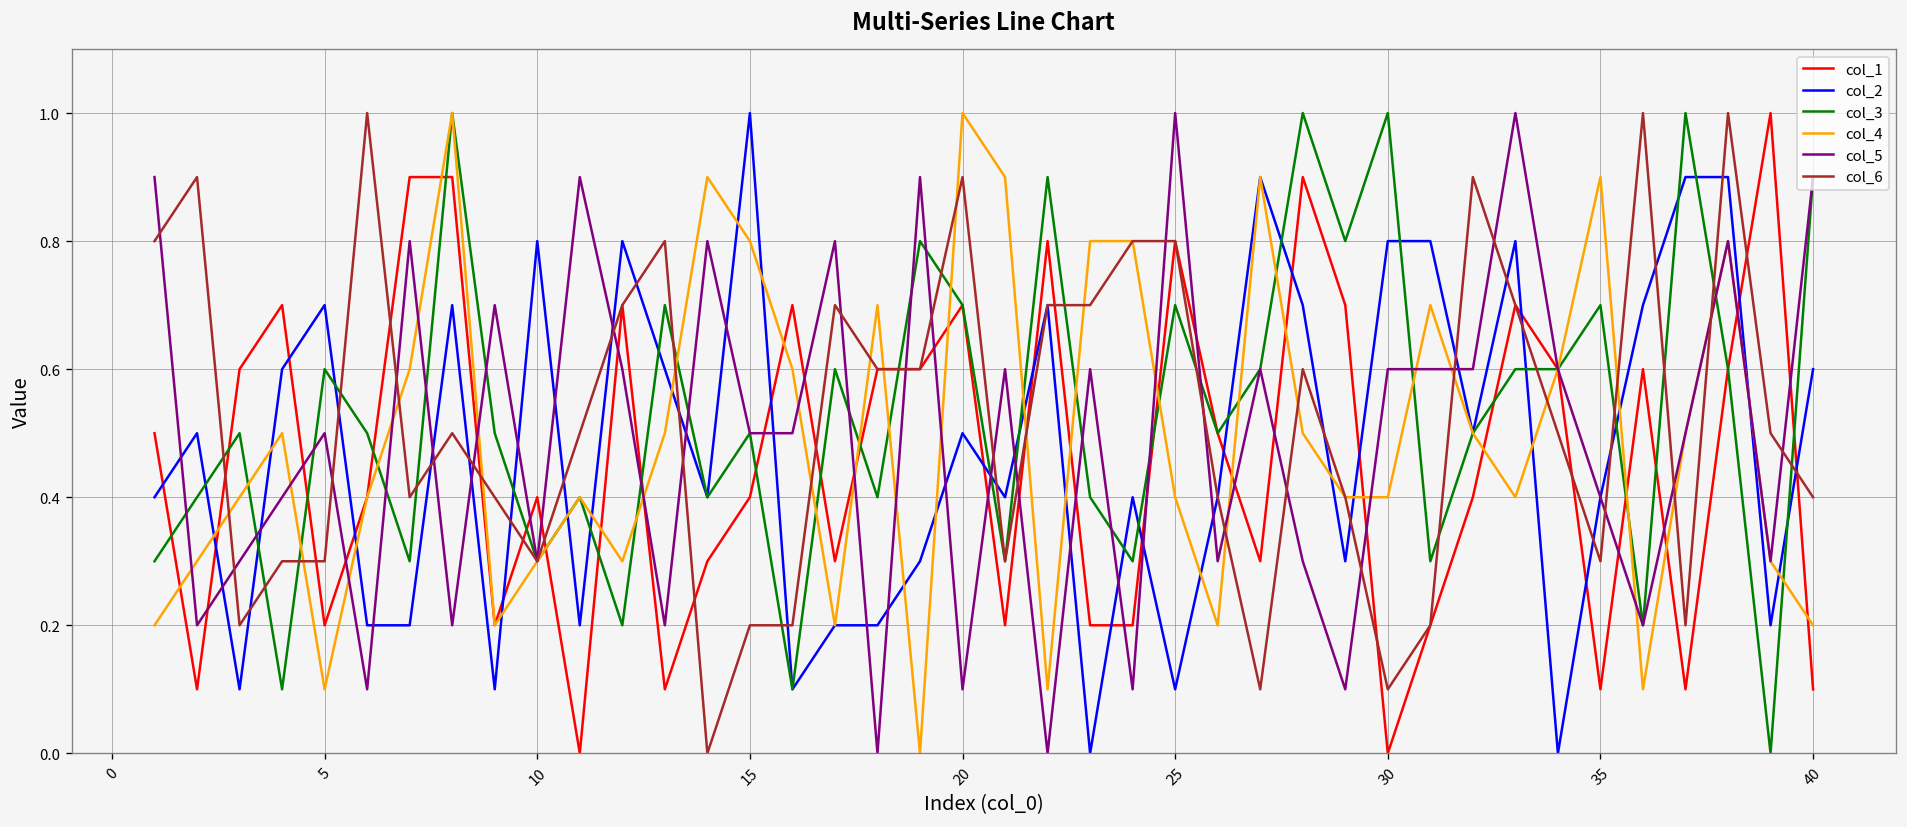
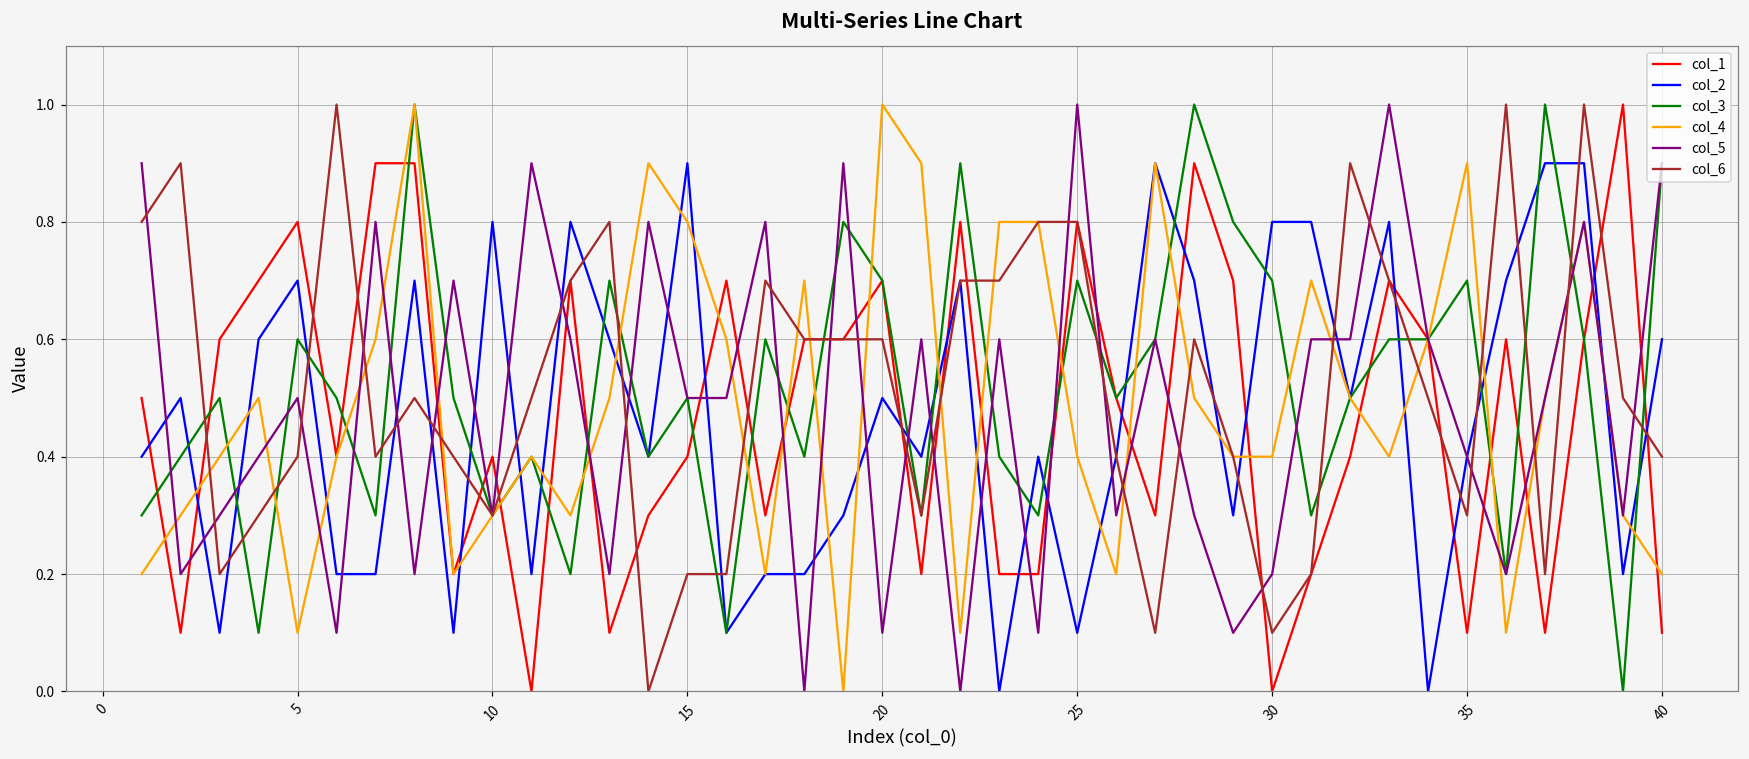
col_1, 5: 0.2 -> 0.8
col_6, 5: 0.3 -> 0.4
col_2, 15: 1.0 -> 0.9
col_6, 20: 0.9 -> 0.6
col_3, 30: 1.0 -> 0.7
col_5, 30: 0.6 -> 0.2
